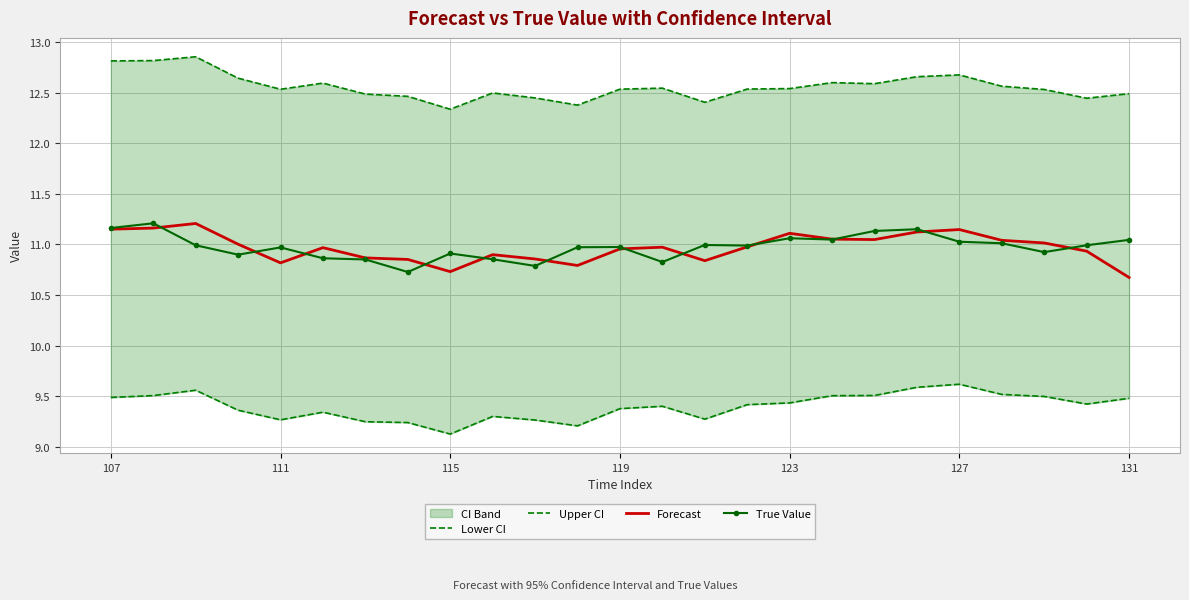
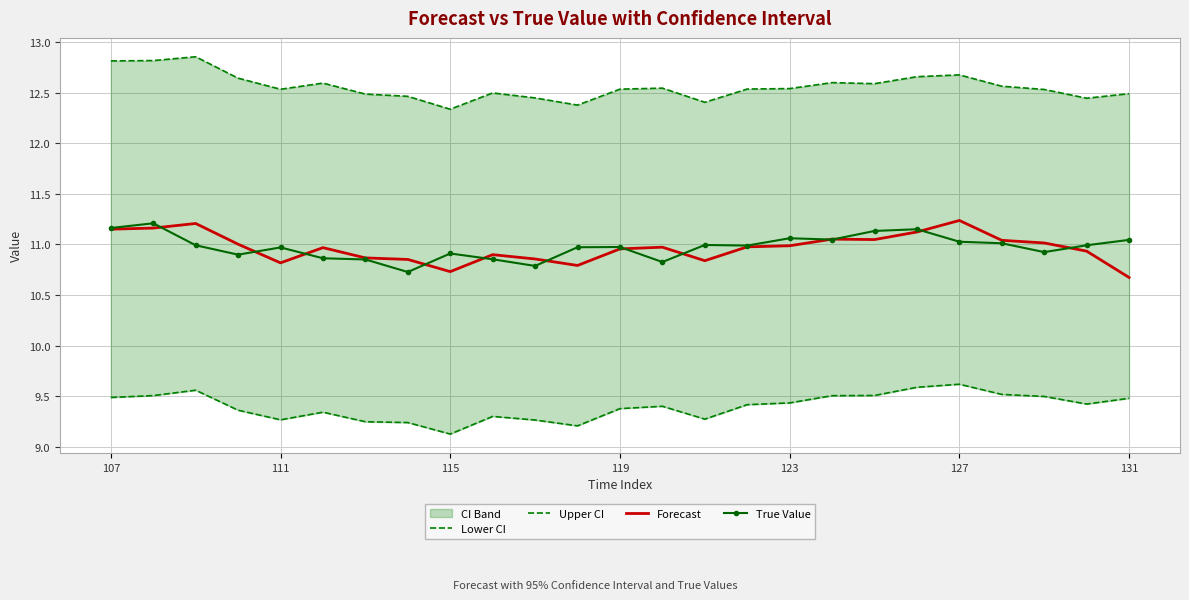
Forecast, 123: 11.11 -> 10.99
Forecast, 127: 11.15 -> 11.24
